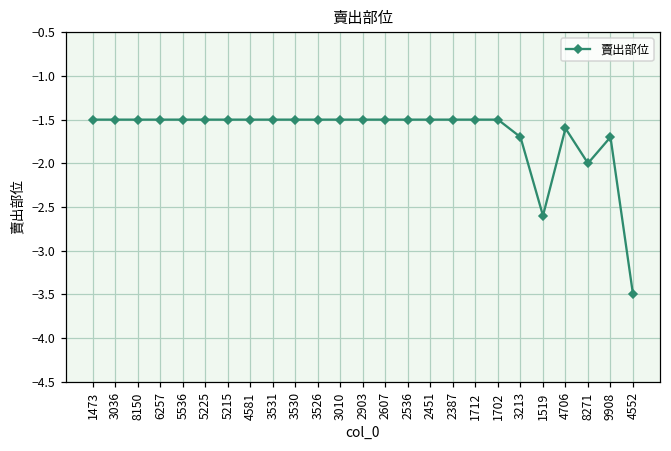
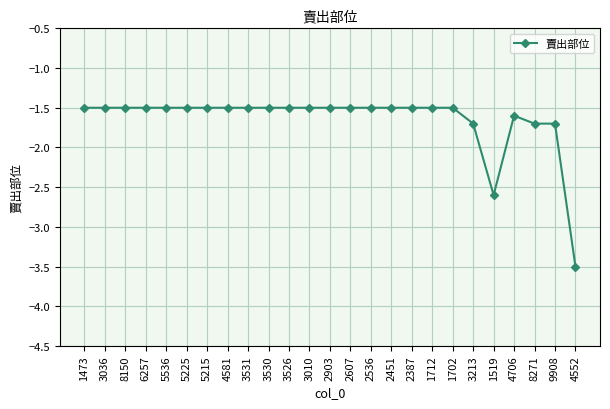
8271: -2.0 -> -1.7
